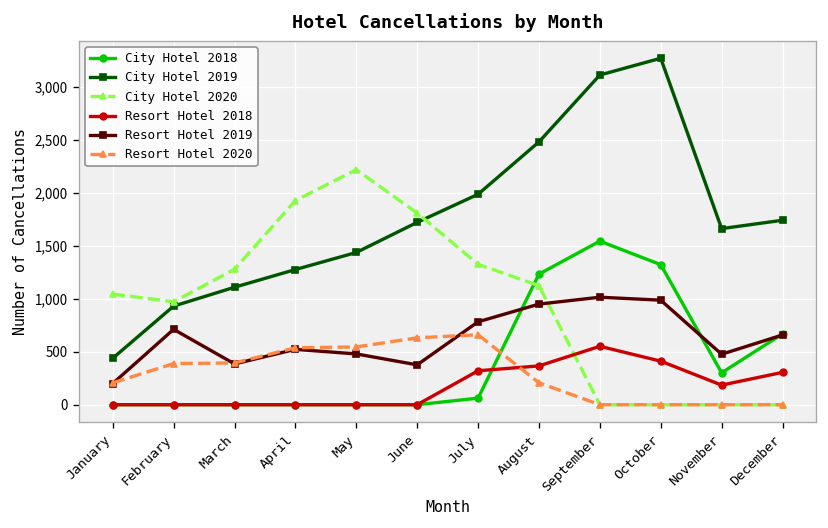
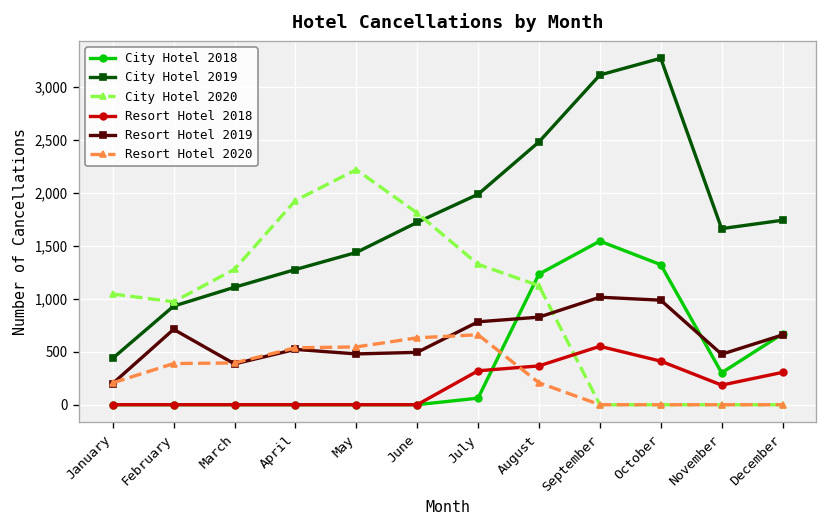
Resort Hotel 2019, June: 400 -> 500
Resort Hotel 2019, August: 900 -> 800
